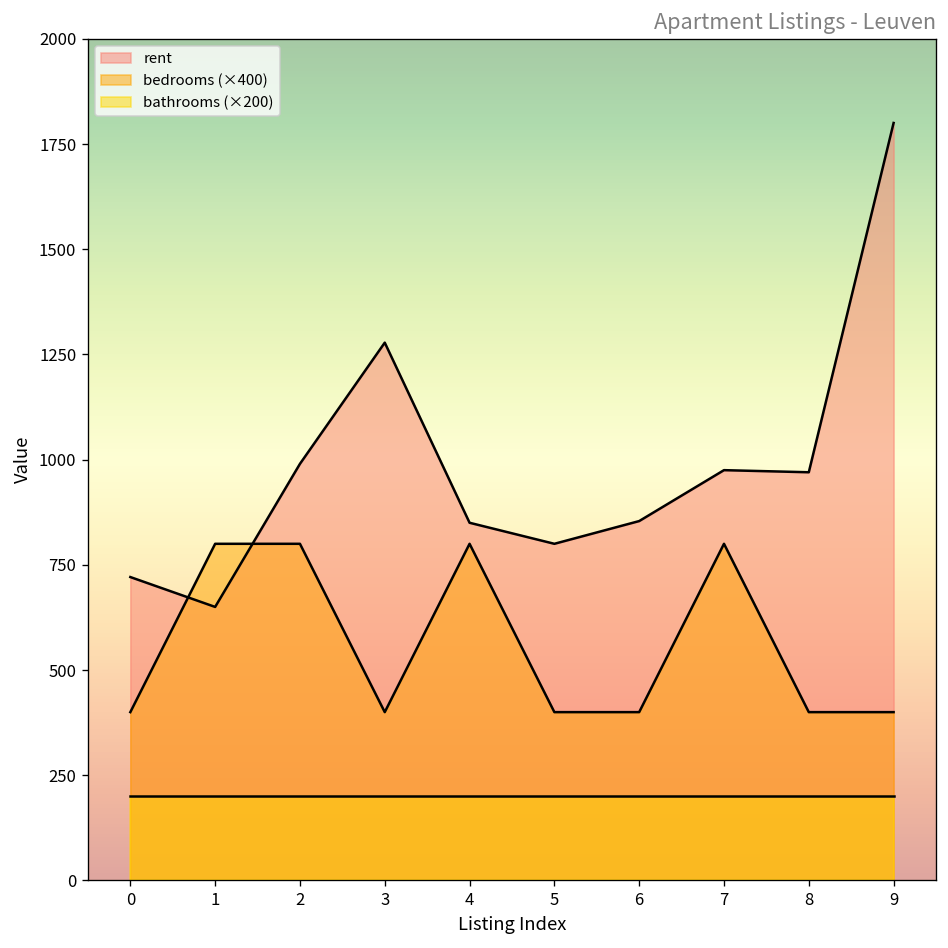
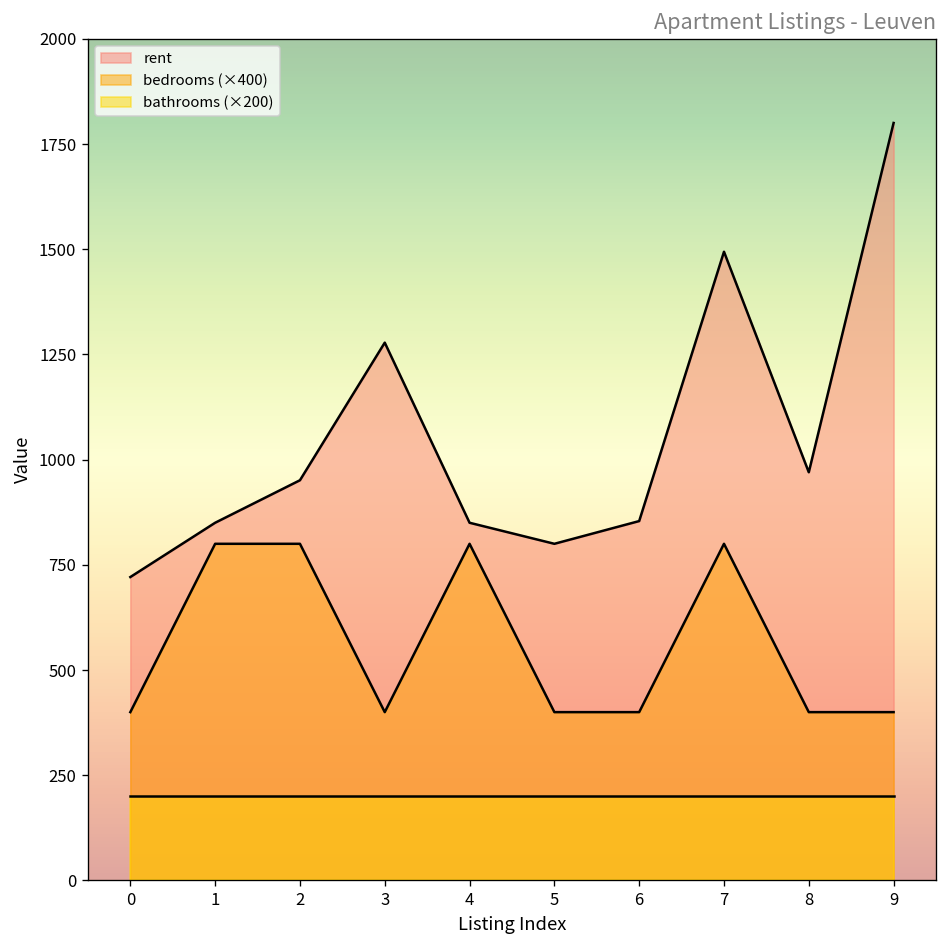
rent, 1: 650 -> 850
rent, 2: 990 -> 950
rent, 7: 980 -> 1490
